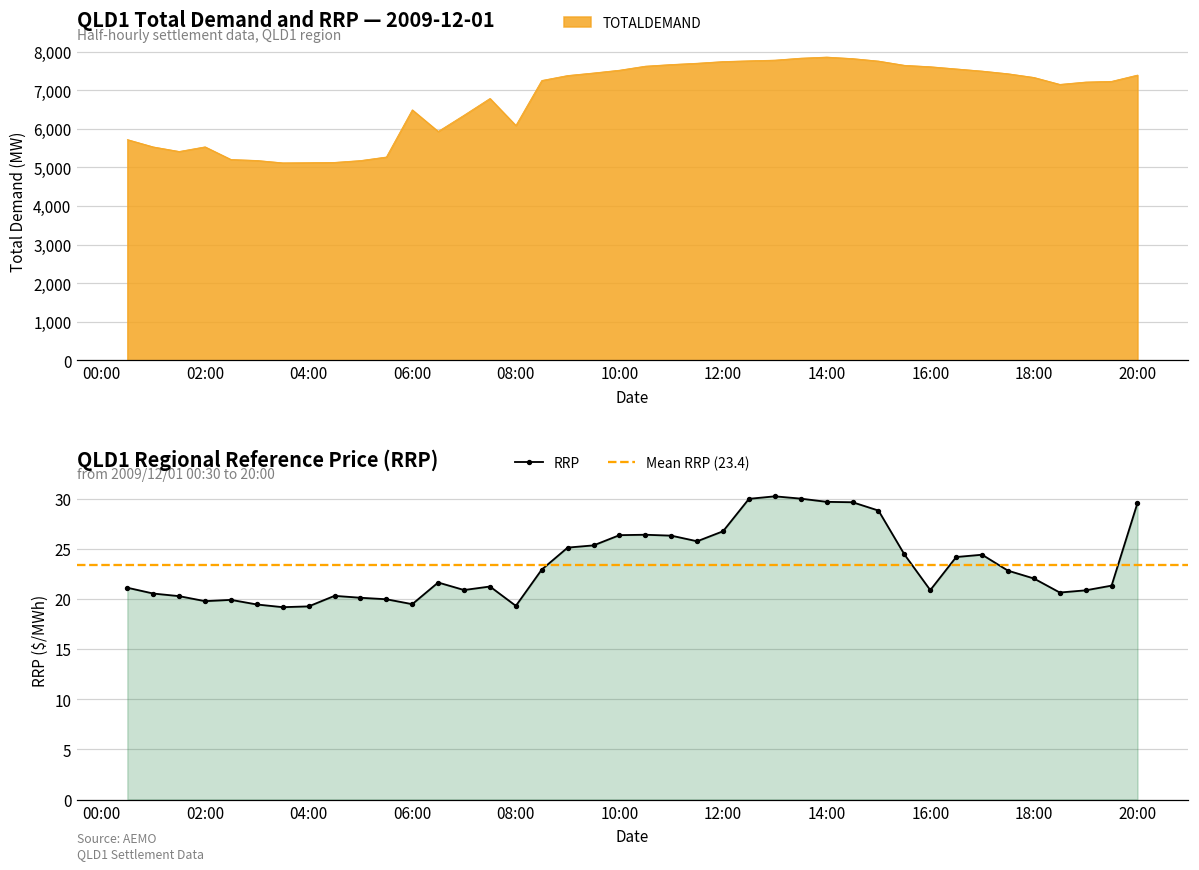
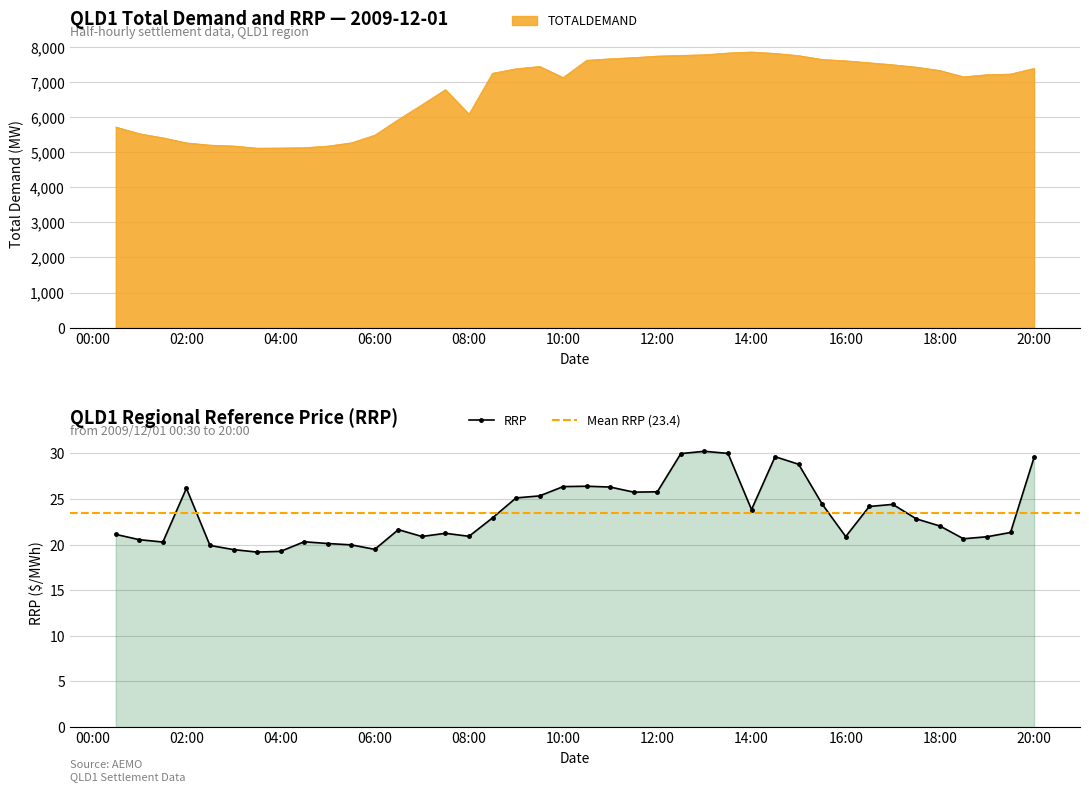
QLD1 Total Demand and RRP — 2009-12-01, 02:00: 5,500 -> 5,300
QLD1 Total Demand and RRP — 2009-12-01, 06:00: 6,500 -> 5,500
QLD1 Total Demand and RRP — 2009-12-01, 10:00: 7,500 -> 7,100
QLD1 Regional Reference Price (RRP), 02:00: 20 -> 26
QLD1 Regional Reference Price (RRP), 08:00: 19 -> 21
QLD1 Regional Reference Price (RRP), 12:00: 27 -> 26
QLD1 Regional Reference Price (RRP), 14:00: 30 -> 24
